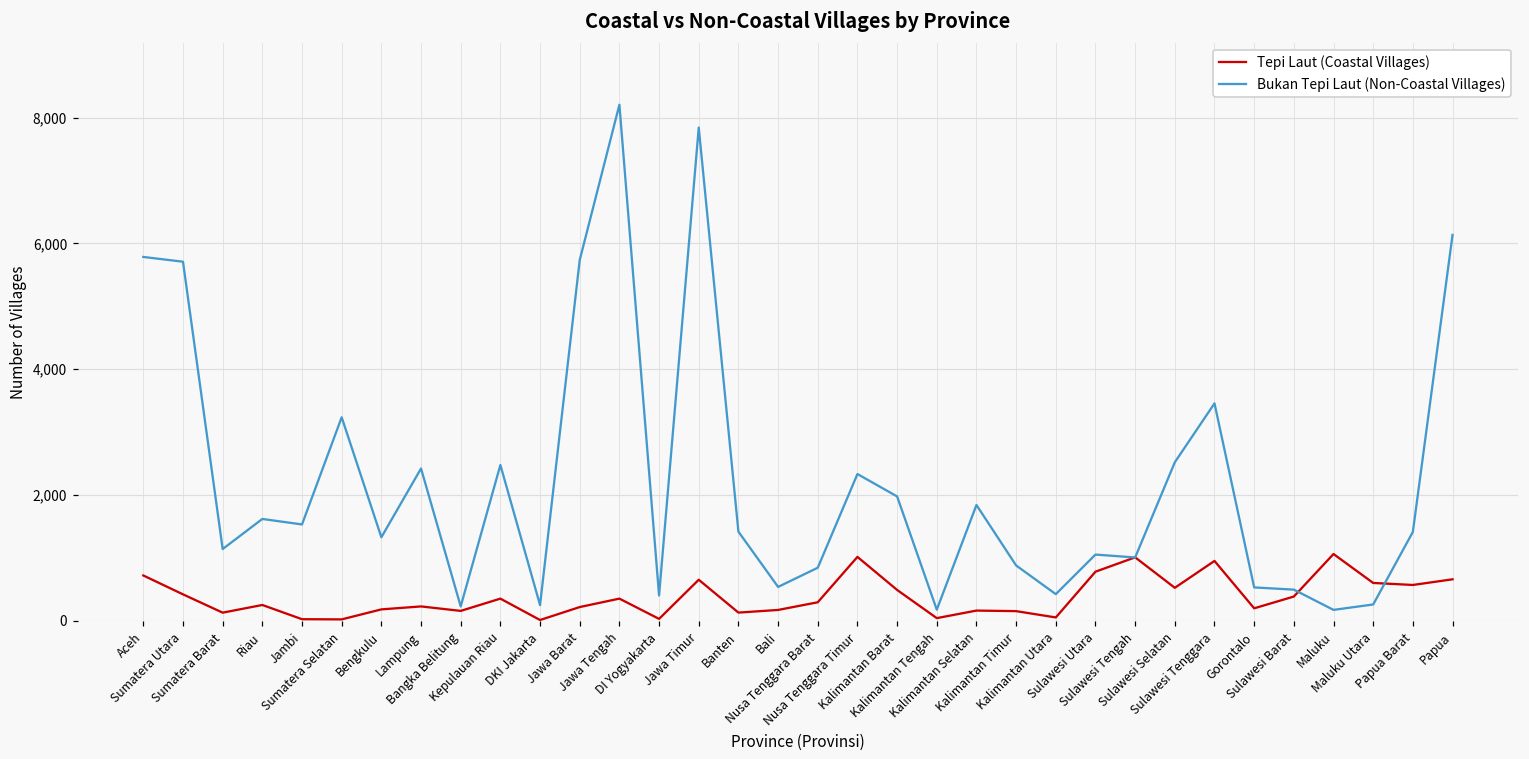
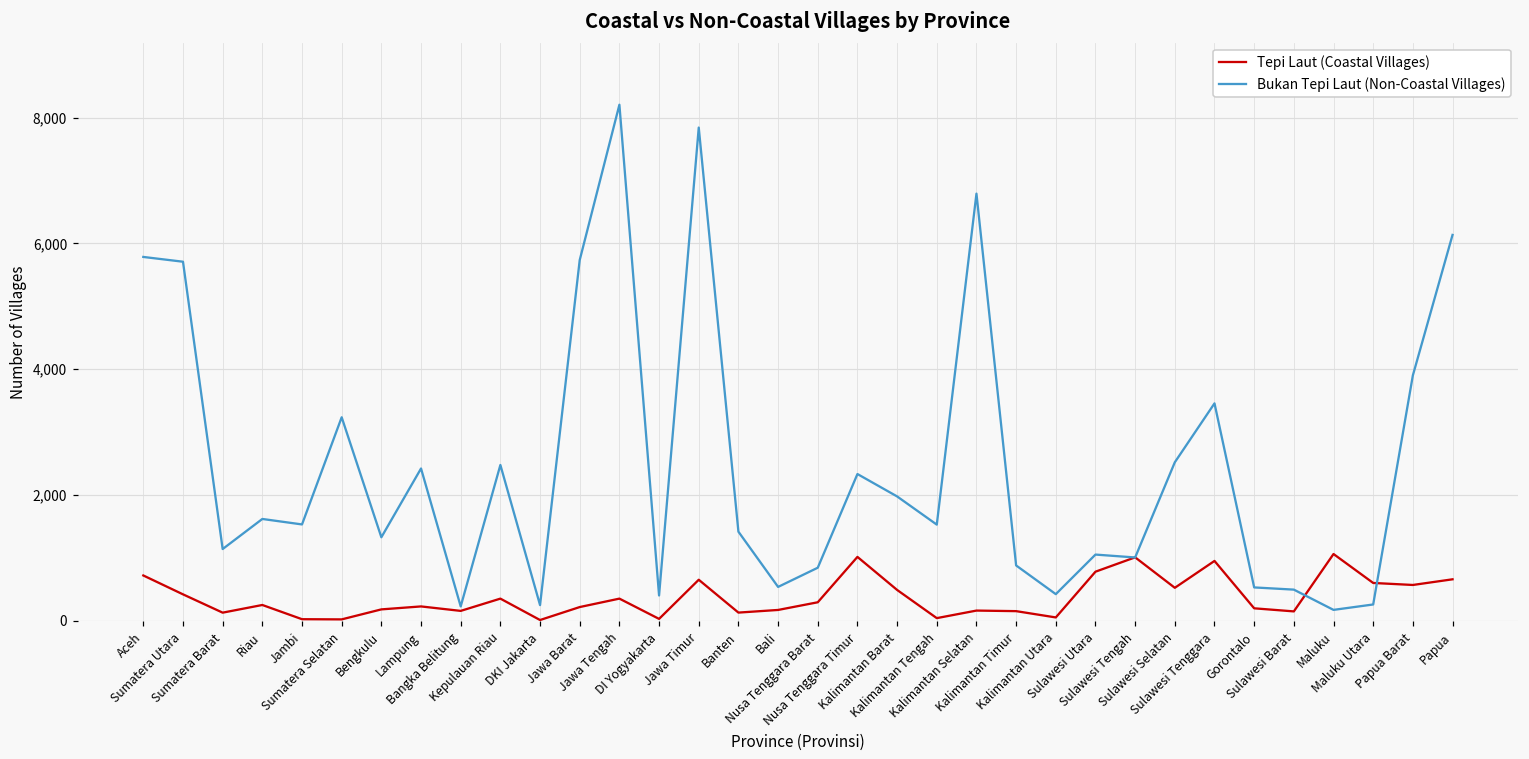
Bukan Tepi Laut (Non-Coastal Villages), Kalimantan Tengah: 200 -> 1,500
Bukan Tepi Laut (Non-Coastal Villages), Kalimantan Selatan: 1,800 -> 6,800
Tepi Laut (Coastal Villages), Sulawesi Barat: 400 -> 200
Bukan Tepi Laut (Non-Coastal Villages), Papua Barat: 1,400 -> 3,900
